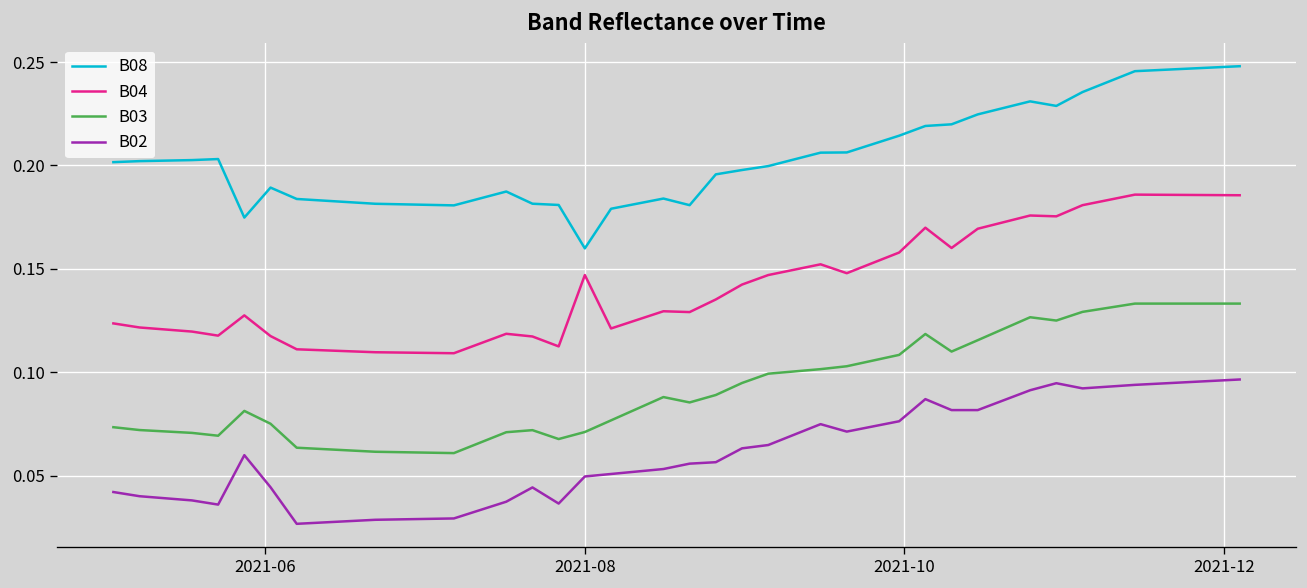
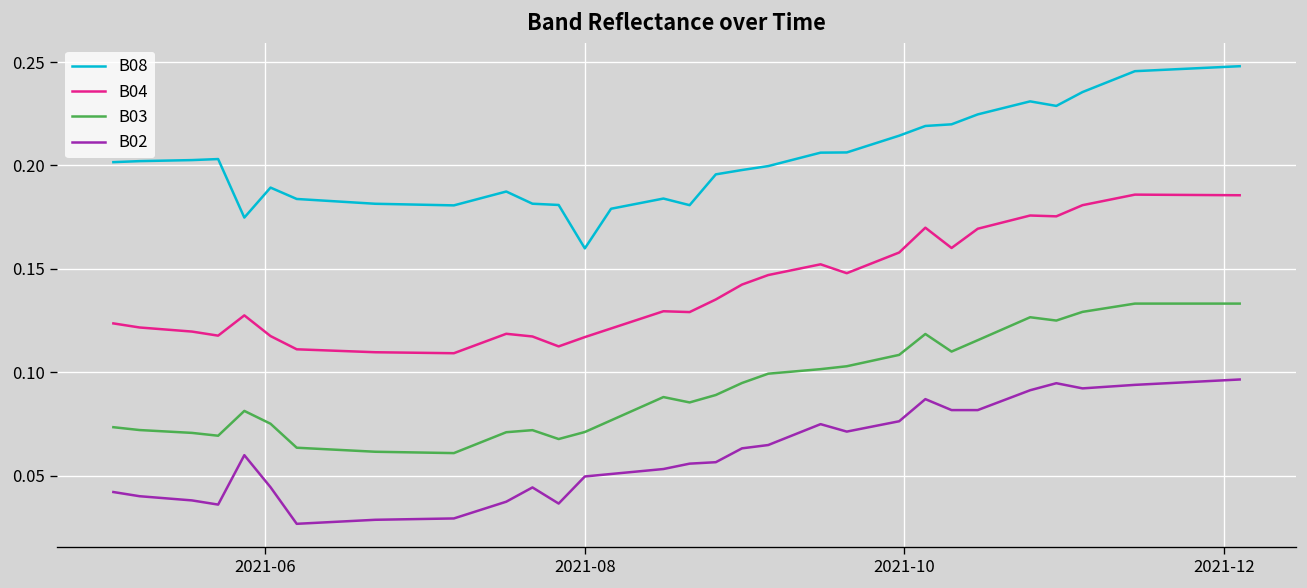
B04, 2021-08: 0.147 -> 0.117
